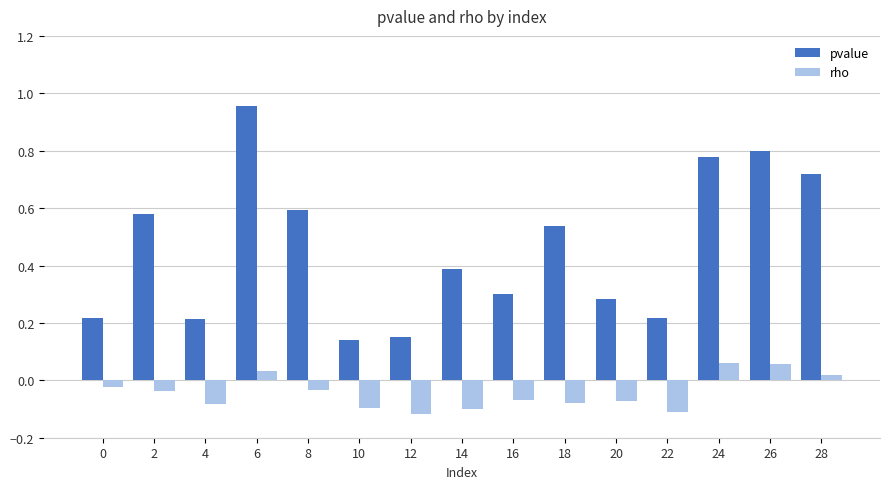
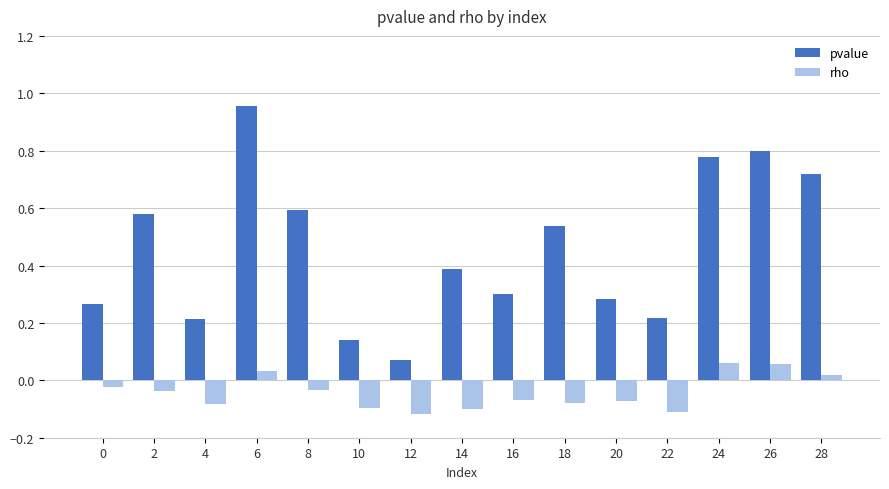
pvalue, 0: 0.22 -> 0.26
pvalue, 12: 0.15 -> 0.07
